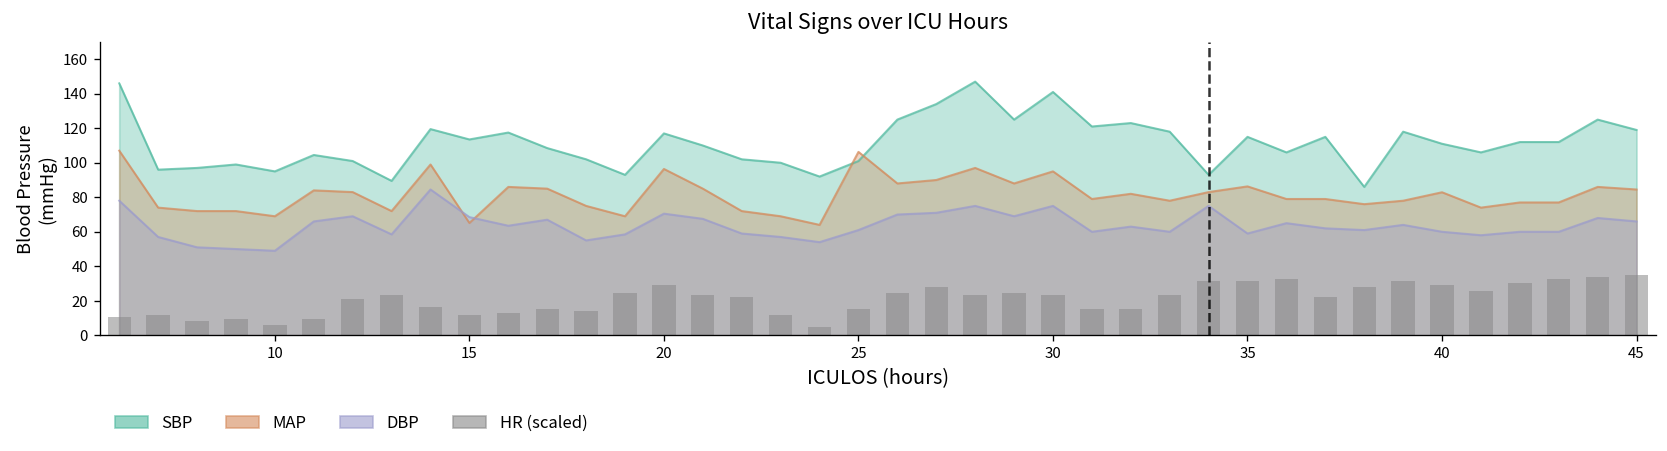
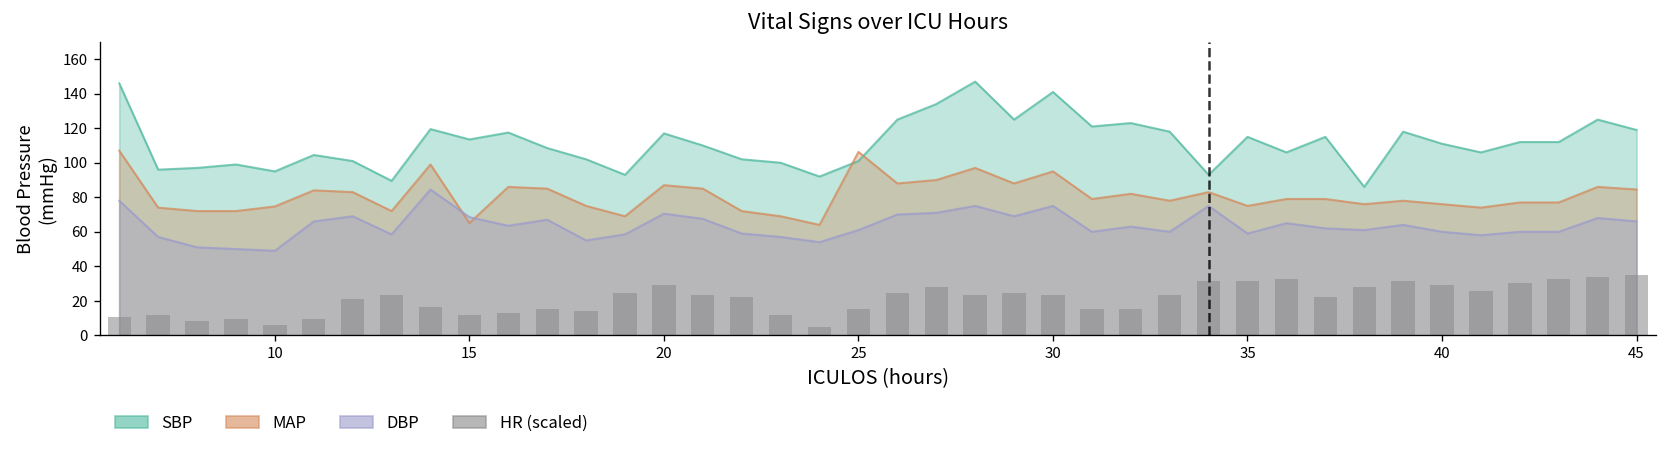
MAP, 10: 69 -> 75
MAP, 20: 96 -> 87
MAP, 35: 86 -> 75
MAP, 40: 83 -> 76
